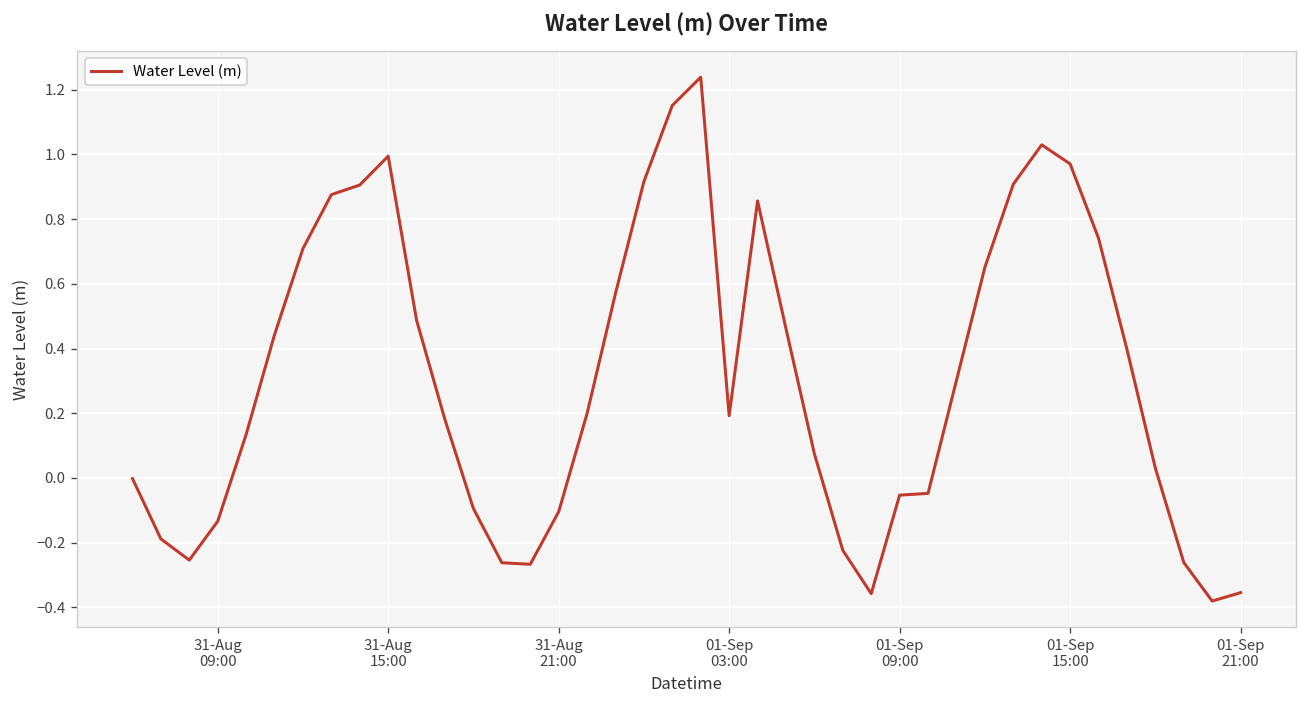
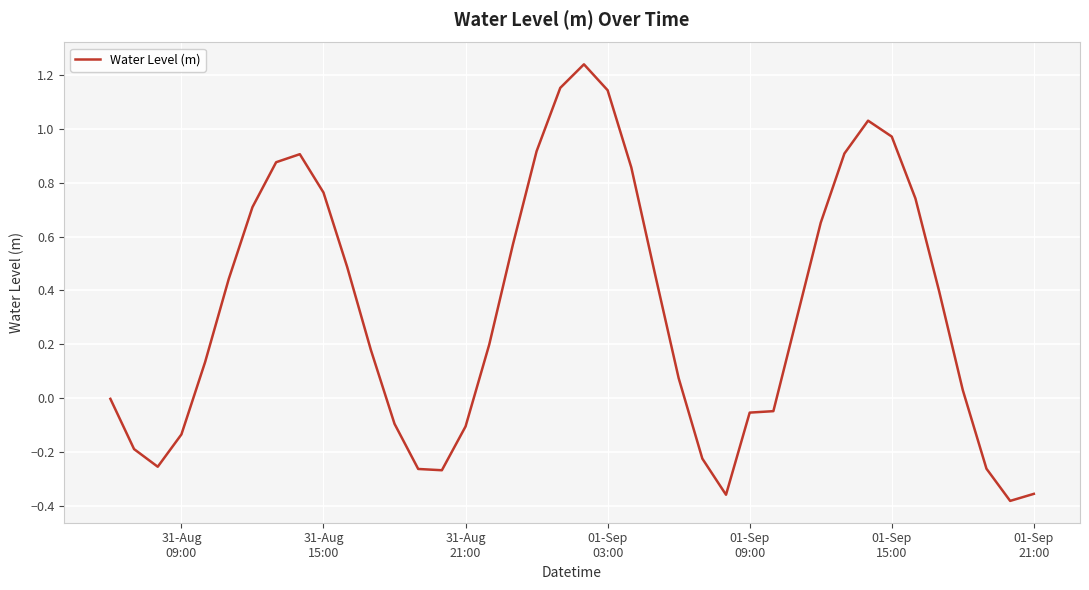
31-Aug 15:00: 0.99 -> 0.76
01-Sep 03:00: 0.19 -> 1.14
